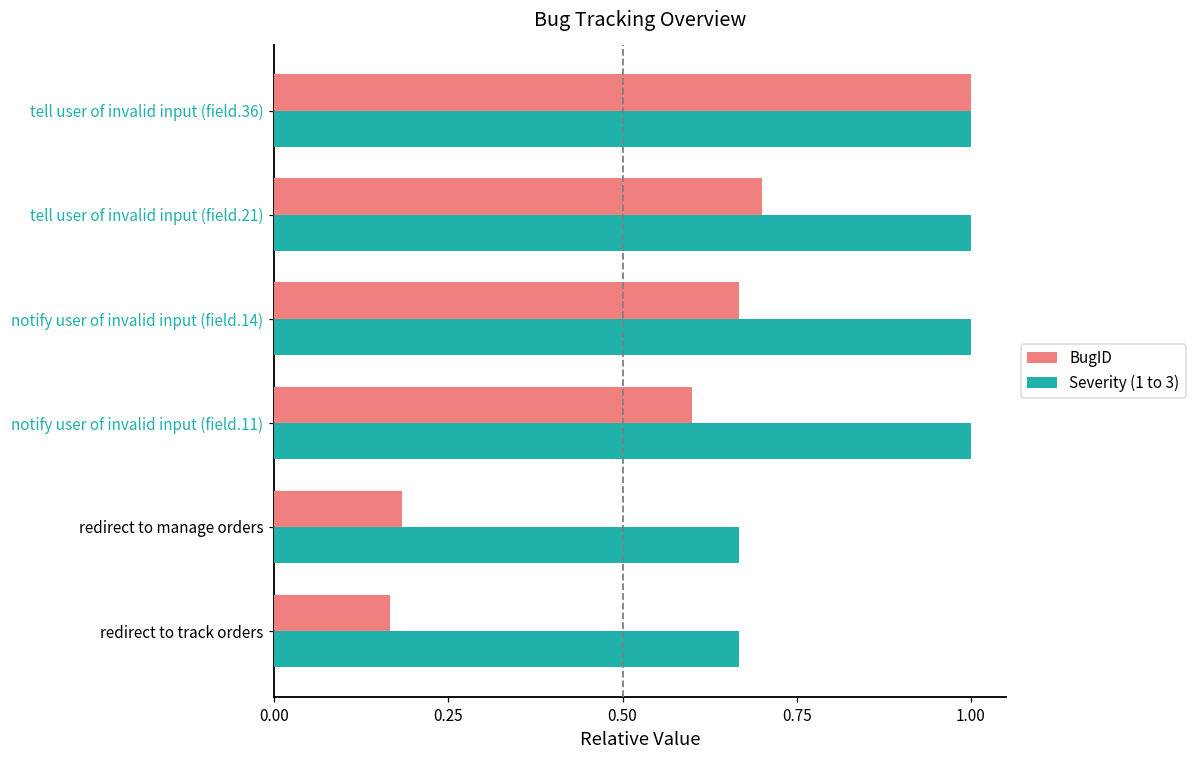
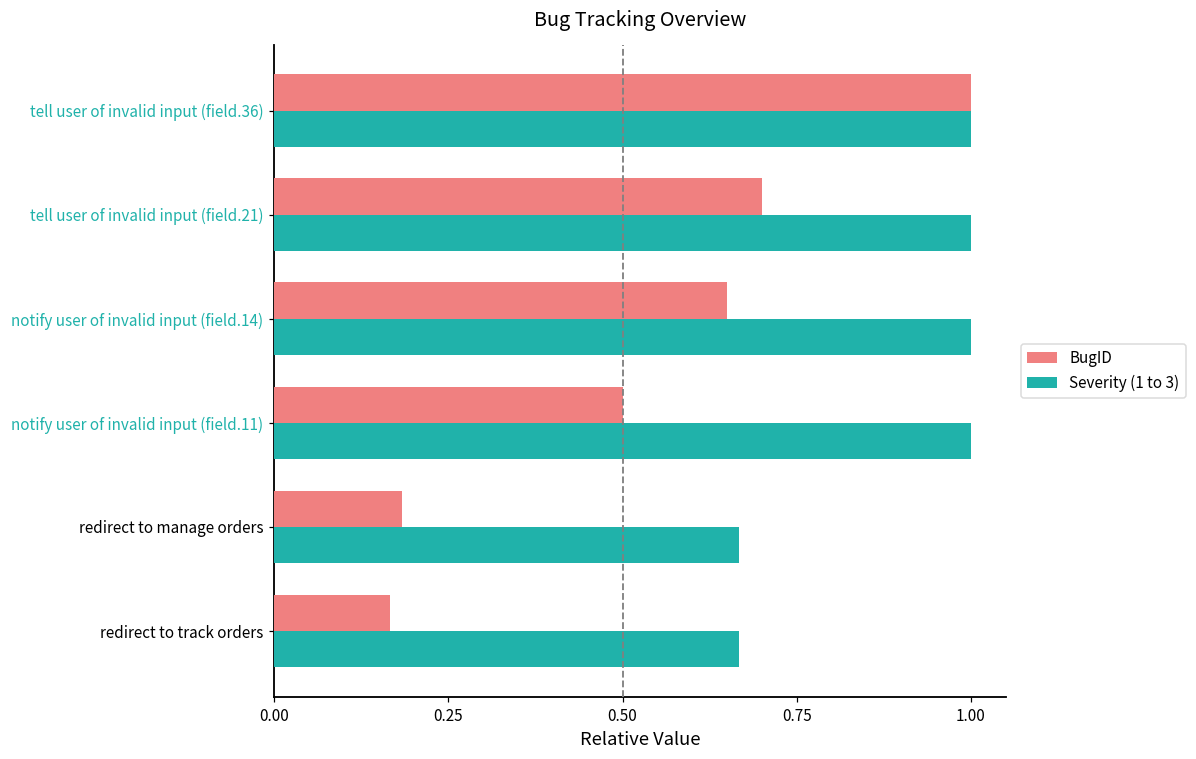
BugID, notify user of invalid input (field.14): 0.67 -> 0.65
BugID, notify user of invalid input (field.11): 0.60 -> 0.50
